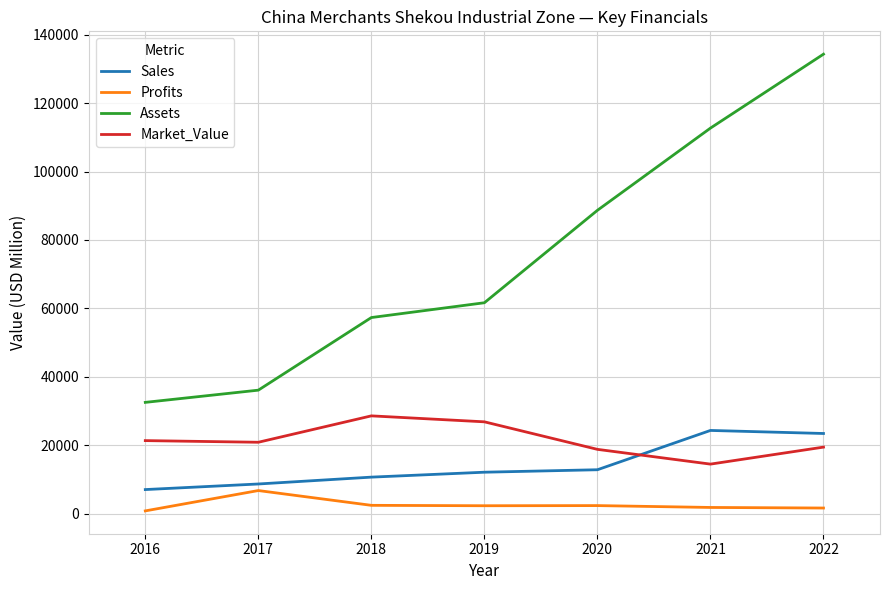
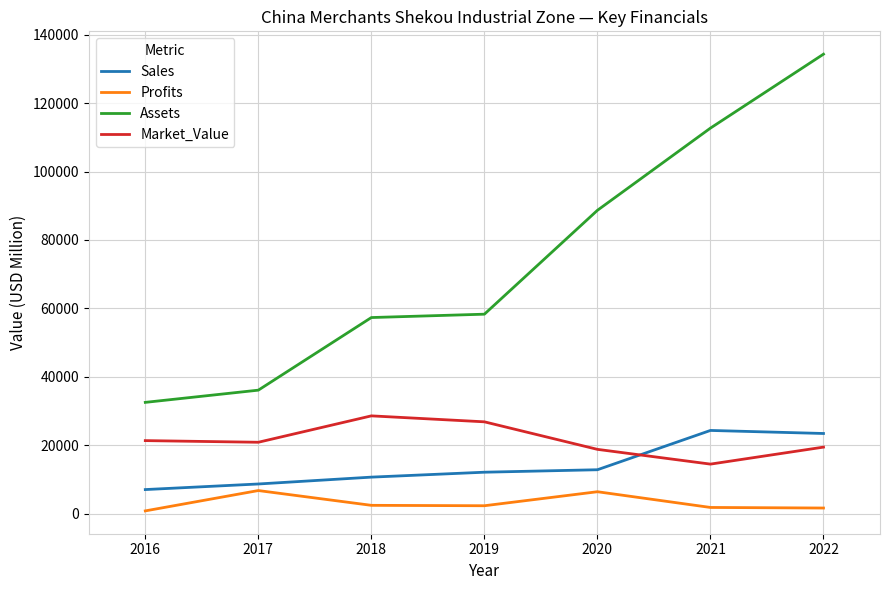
Assets, 2019: 62000 -> 58000
Profits, 2020: 2000 -> 6000
